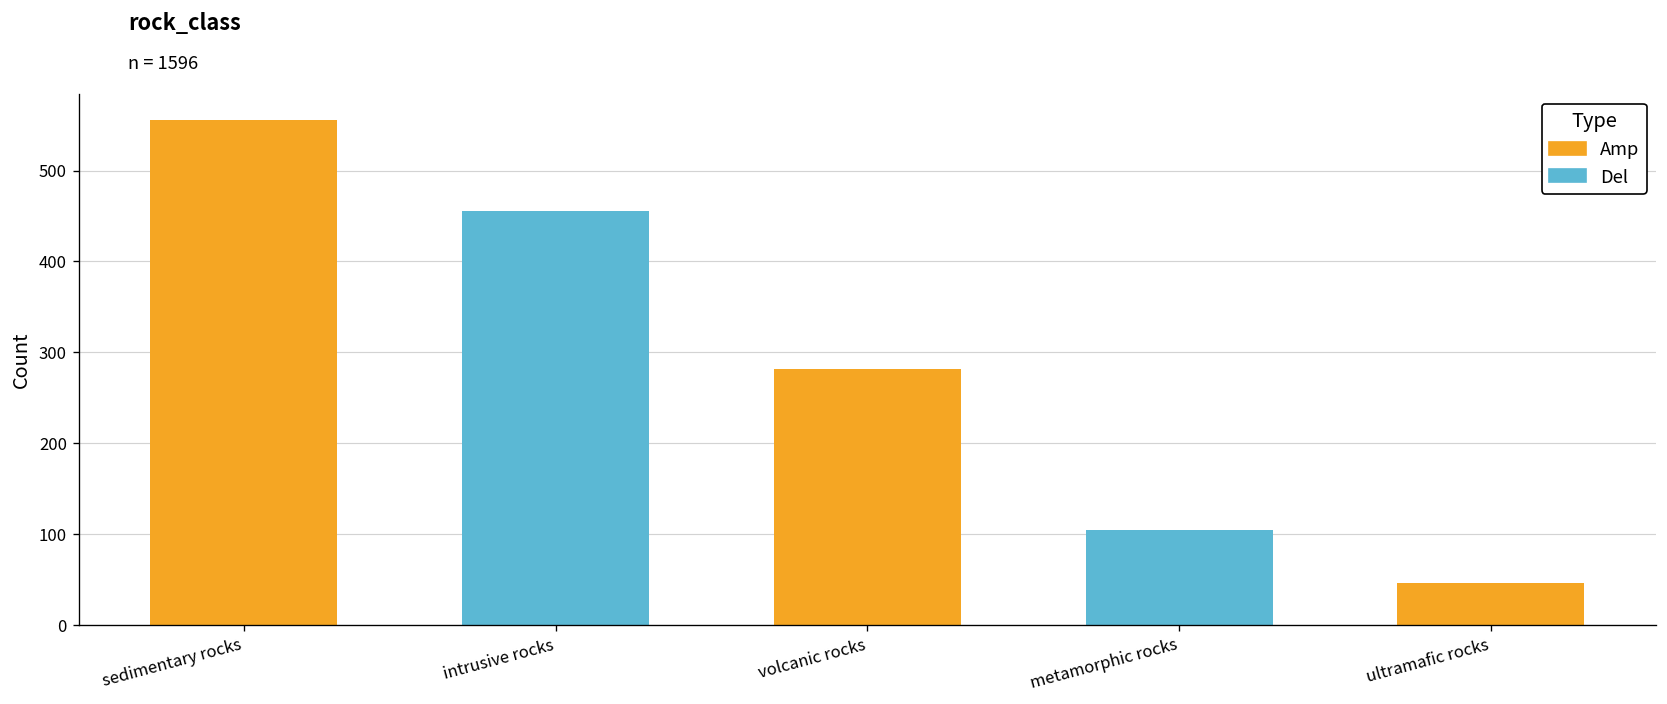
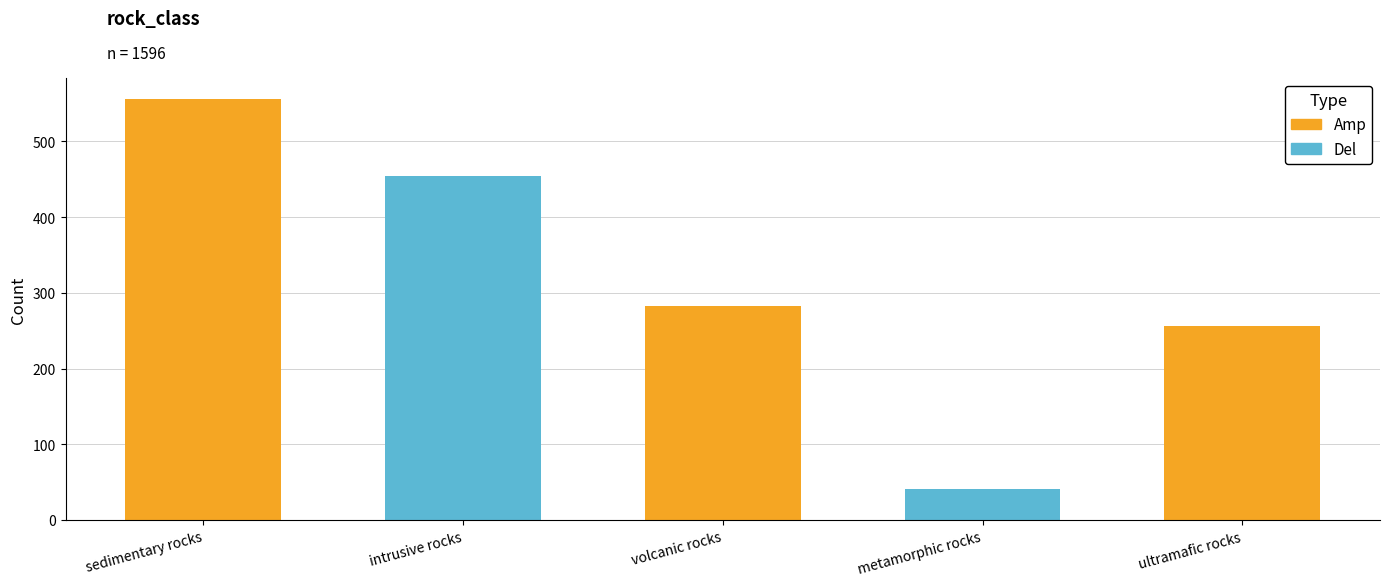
metamorphic rocks: 100 -> 40
ultramafic rocks: 50 -> 260
